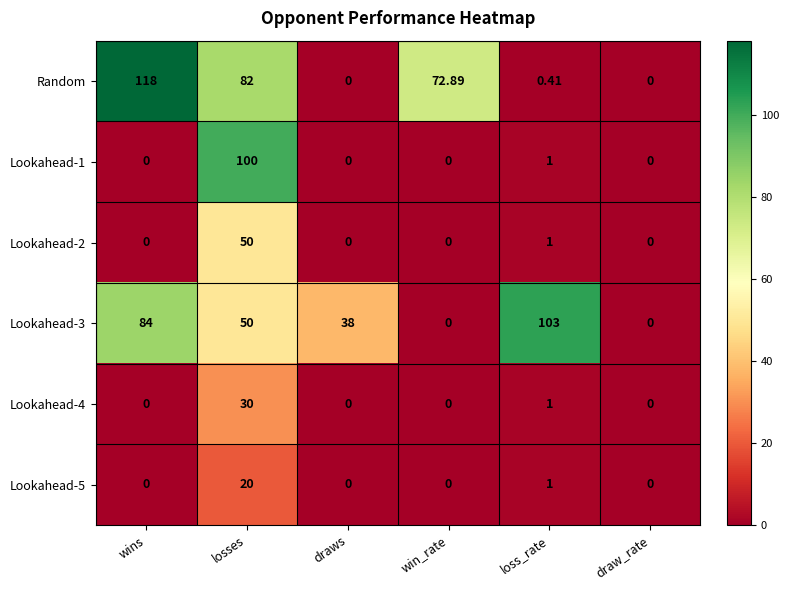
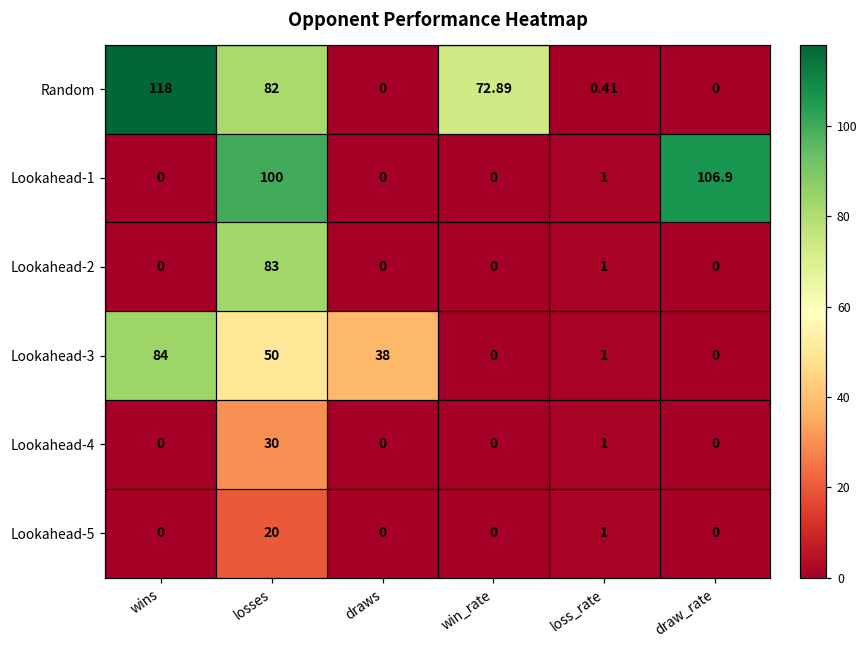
Lookahead-1, draw_rate: 0 -> 106.9
Lookahead-2, losses: 50 -> 83
Lookahead-3, loss_rate: 103 -> 1
